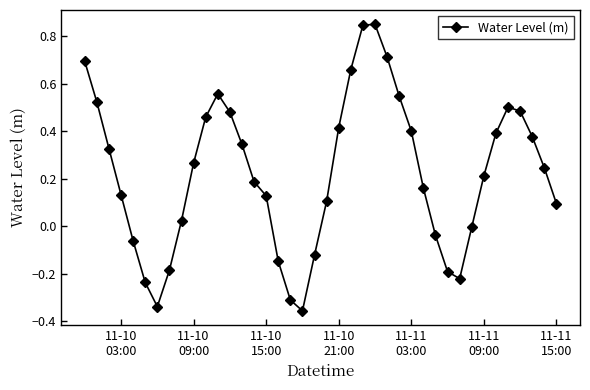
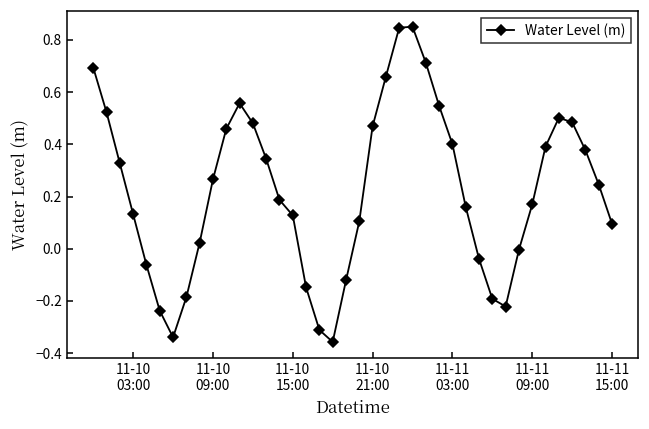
11-10 21:00: 0.42 -> 0.47
11-11 09:00: 0.21 -> 0.17
